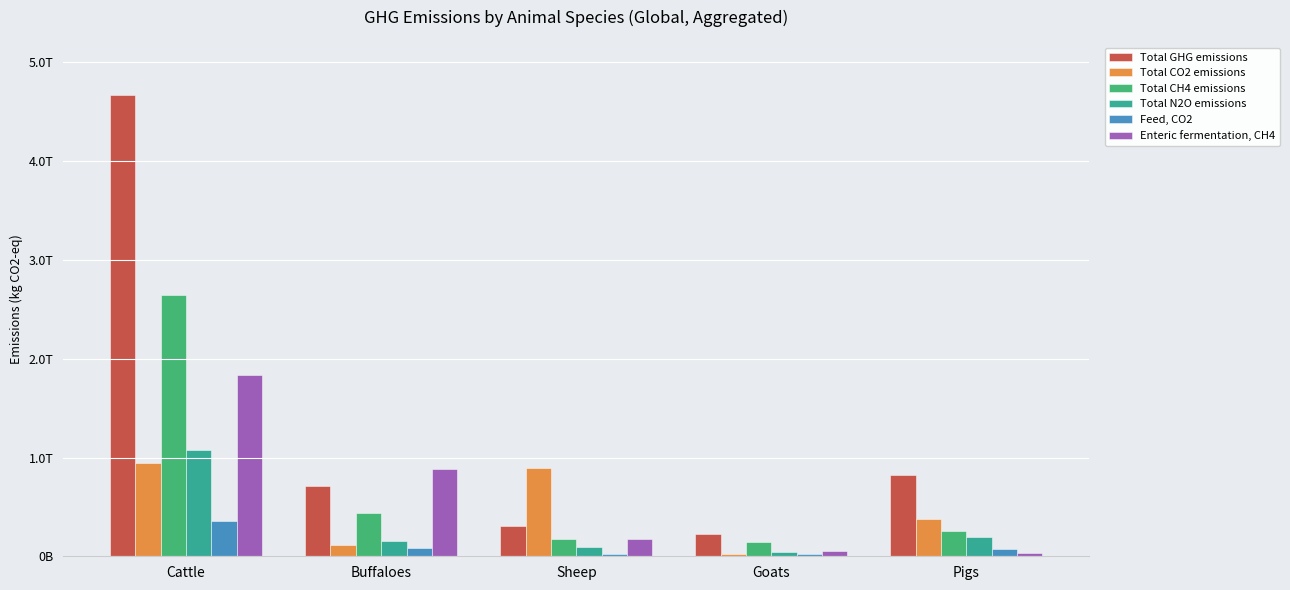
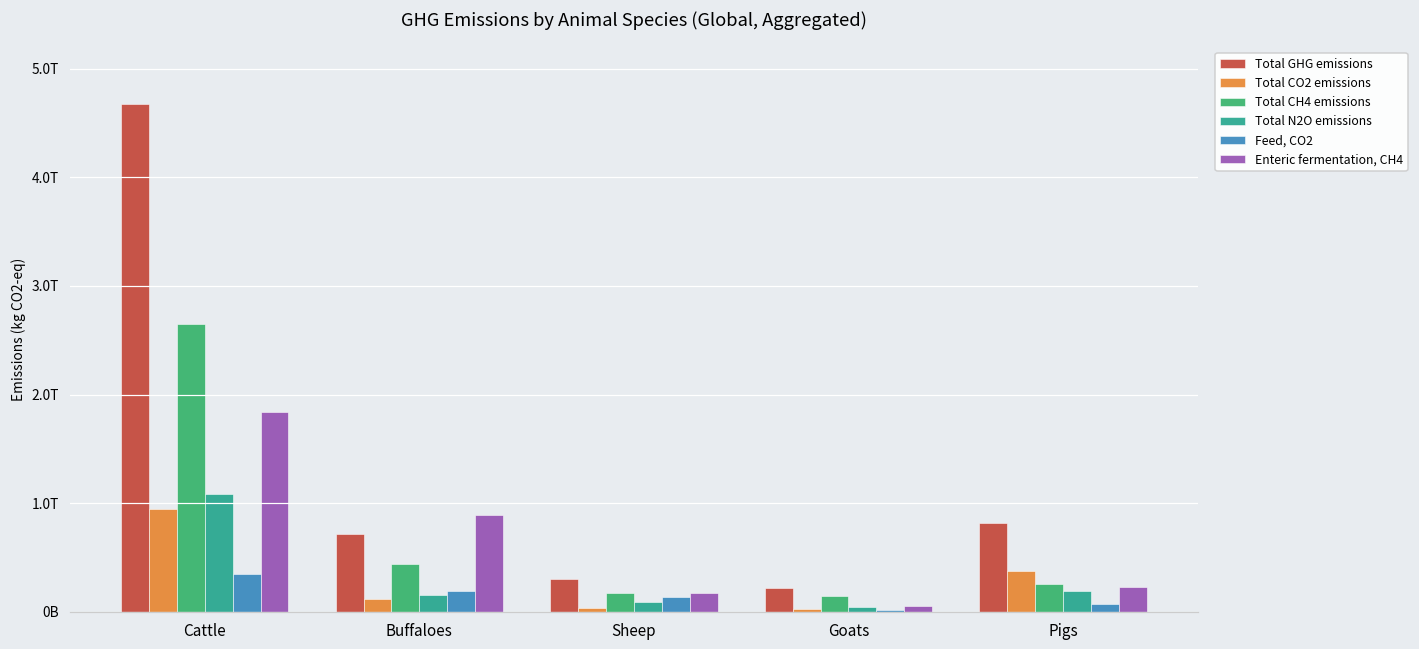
Feed, CO2, Buffaloes: 0.1T -> 0.2T
Total CO2 emissions, Sheep: 0.9T -> 0.0T
Feed, CO2, Sheep: 0.0T -> 0.1T
Enteric fermentation, CH4, Pigs: 0.0T -> 0.2T
